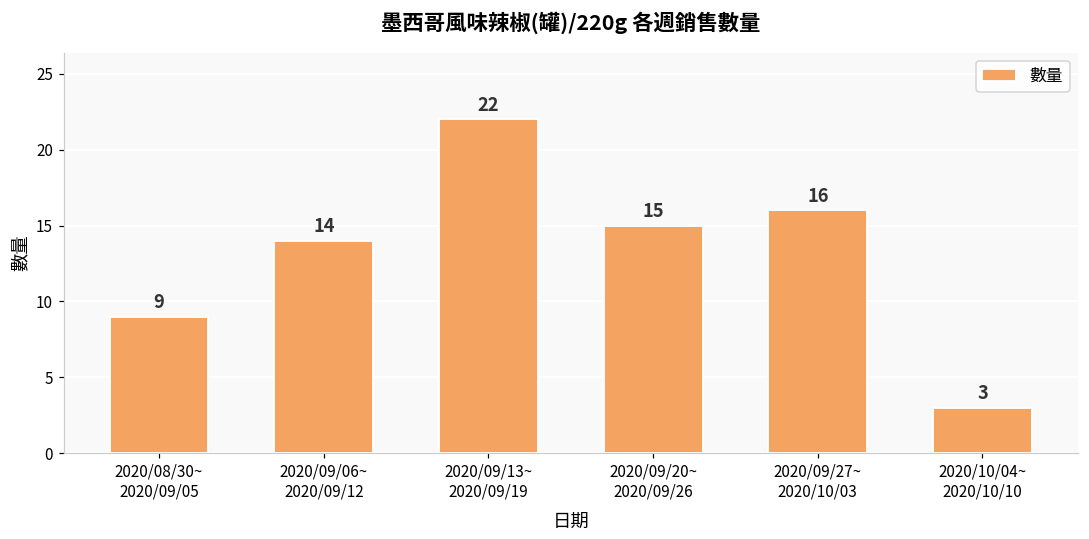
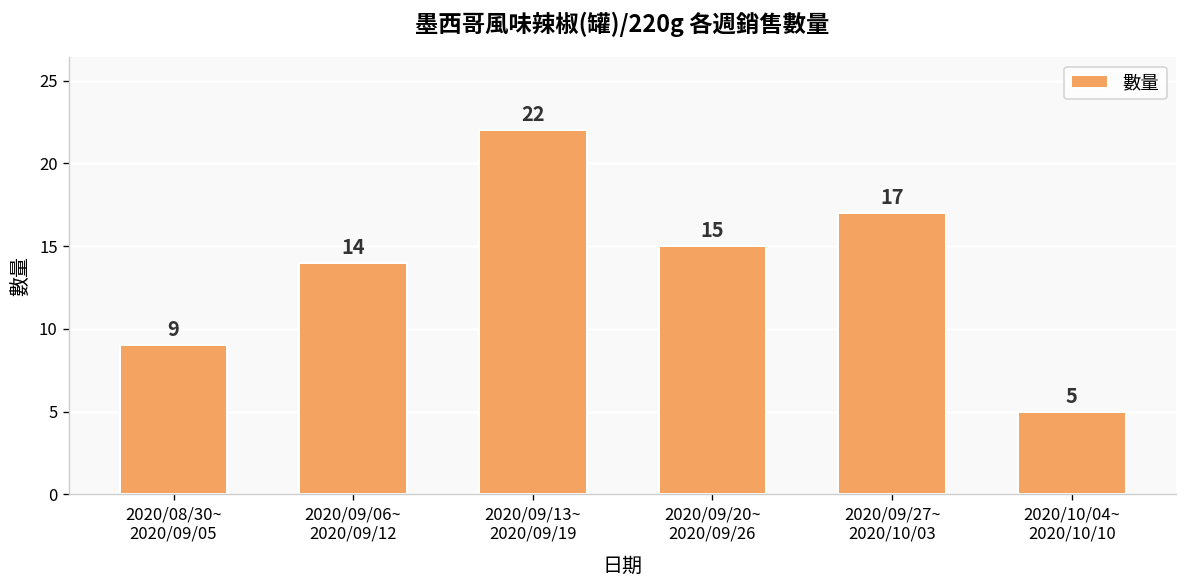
2020/09/27~ 2020/10/03: 16 -> 17
2020/10/04~ 2020/10/10: 3 -> 5
